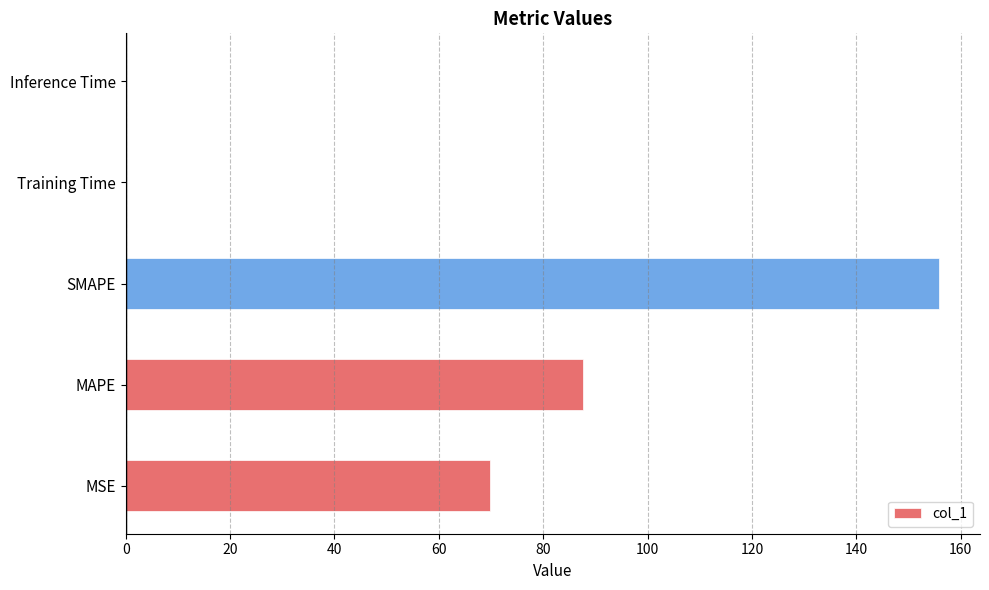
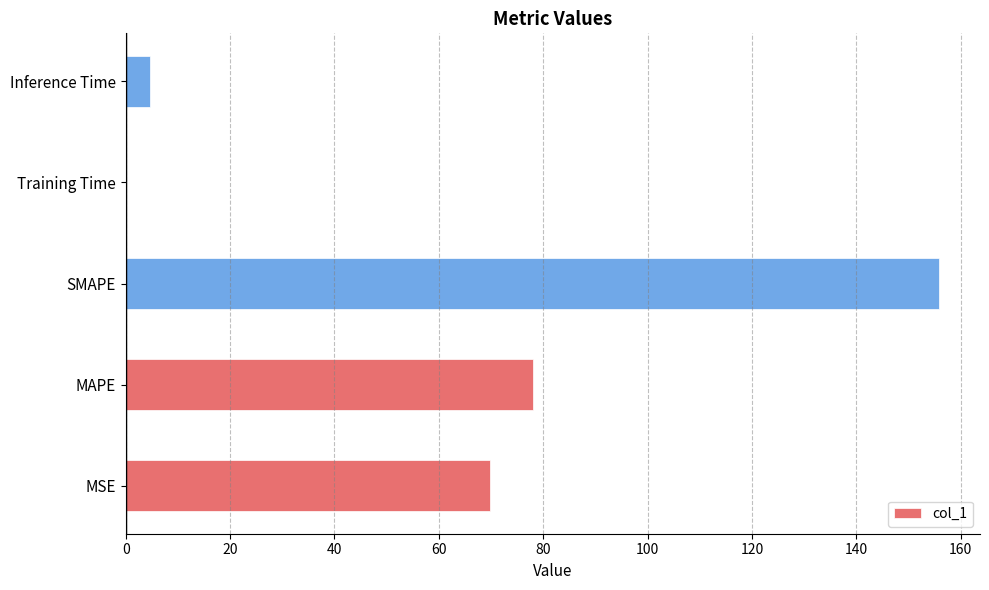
Inference Time: 0 -> 5
MAPE: 88 -> 78
